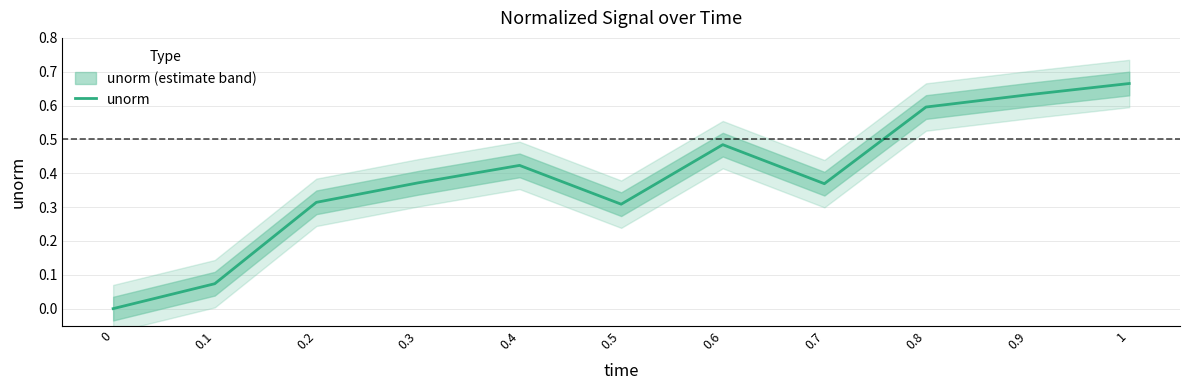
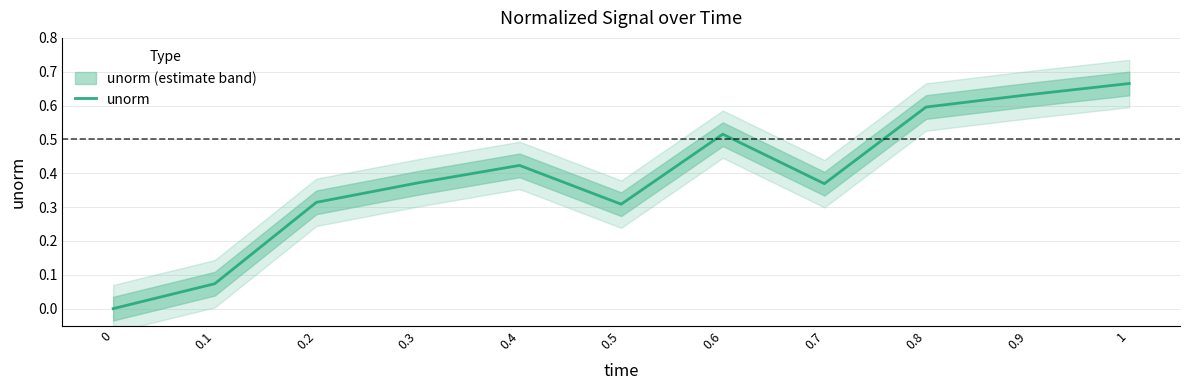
unorm, 0.6: 0.48 -> 0.52
